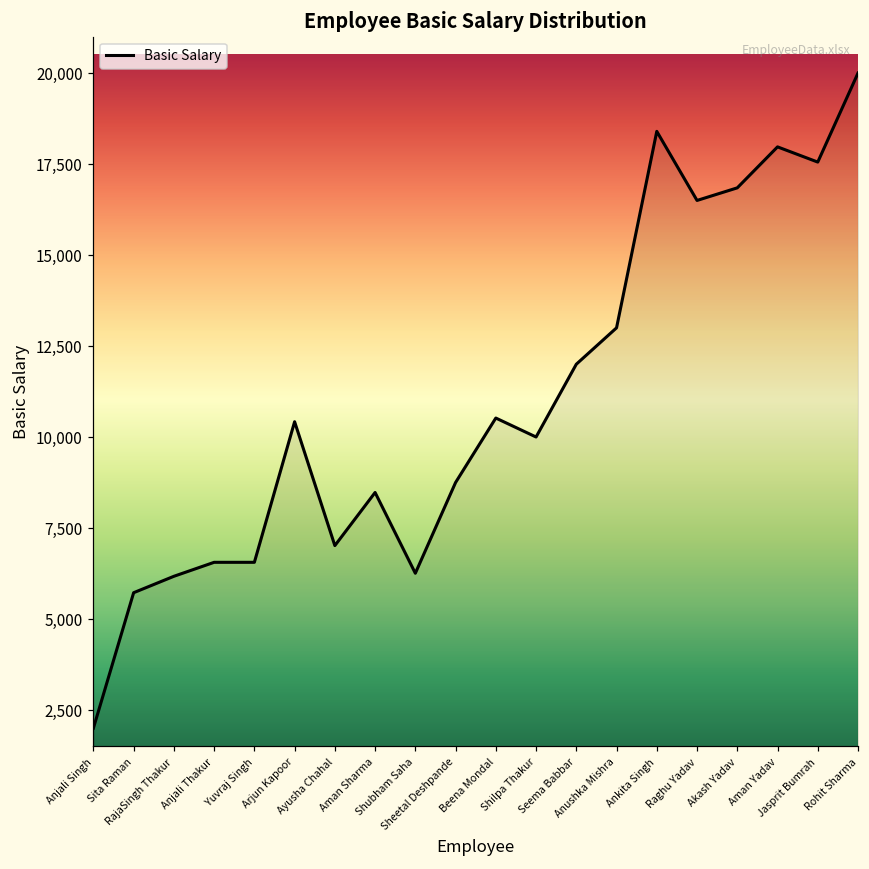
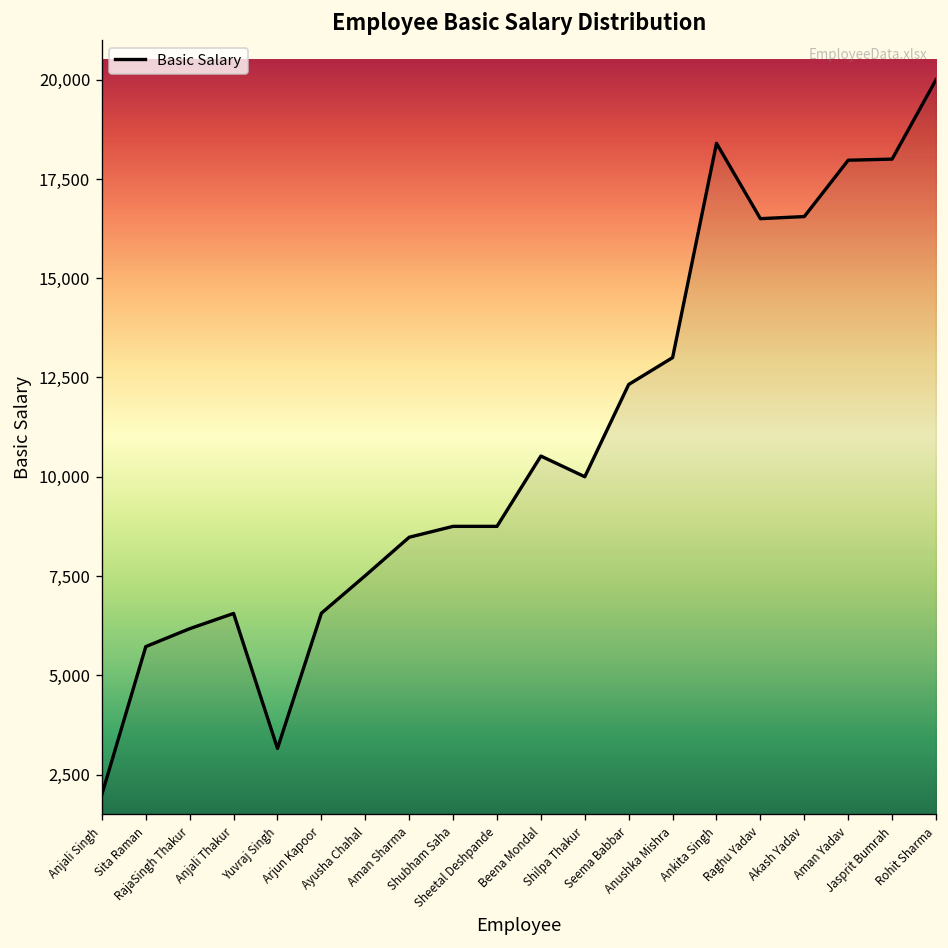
Yuvraj Singh: 6,600 -> 3,200
Arjun Kapoor: 10,400 -> 6,600
Ayusha Chahal: 7,000 -> 7,500
Shubham Saha: 6,300 -> 8,800
Seema Babbar: 12,000 -> 12,300
Akash Yadav: 16,800 -> 16,600
Jasprit Bumrah: 17,600 -> 18,000
